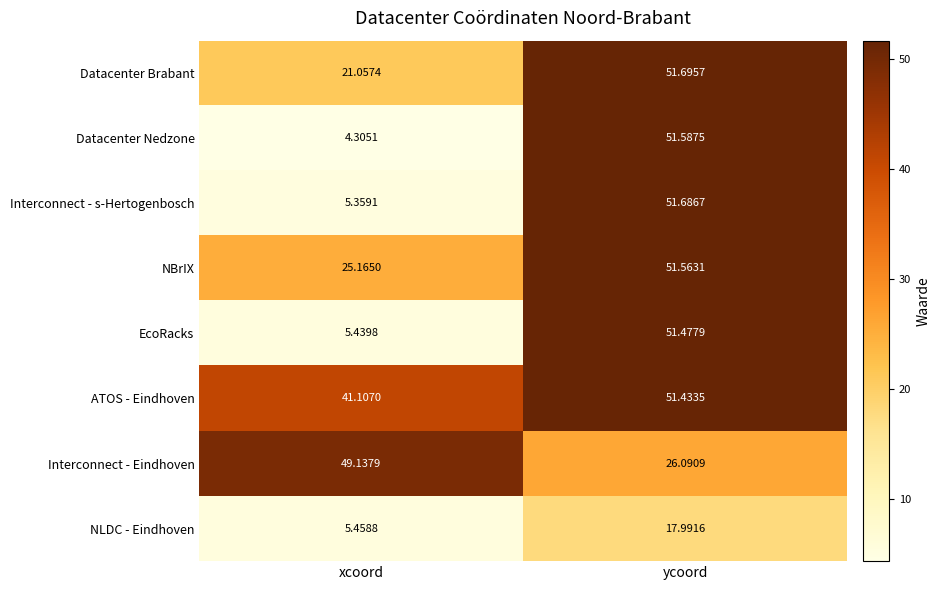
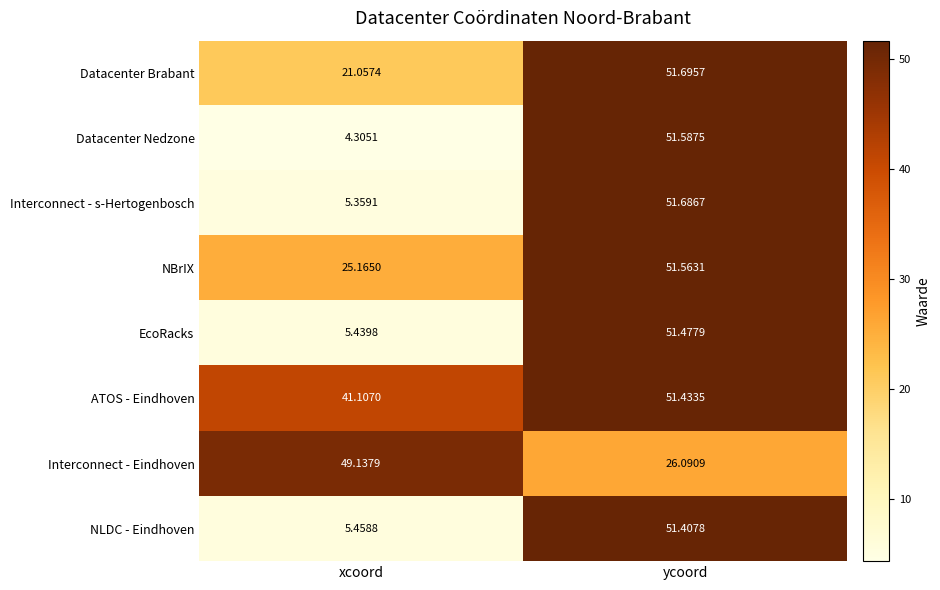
NLDC - Eindhoven, ycoord: 17.9916 -> 51.4078
